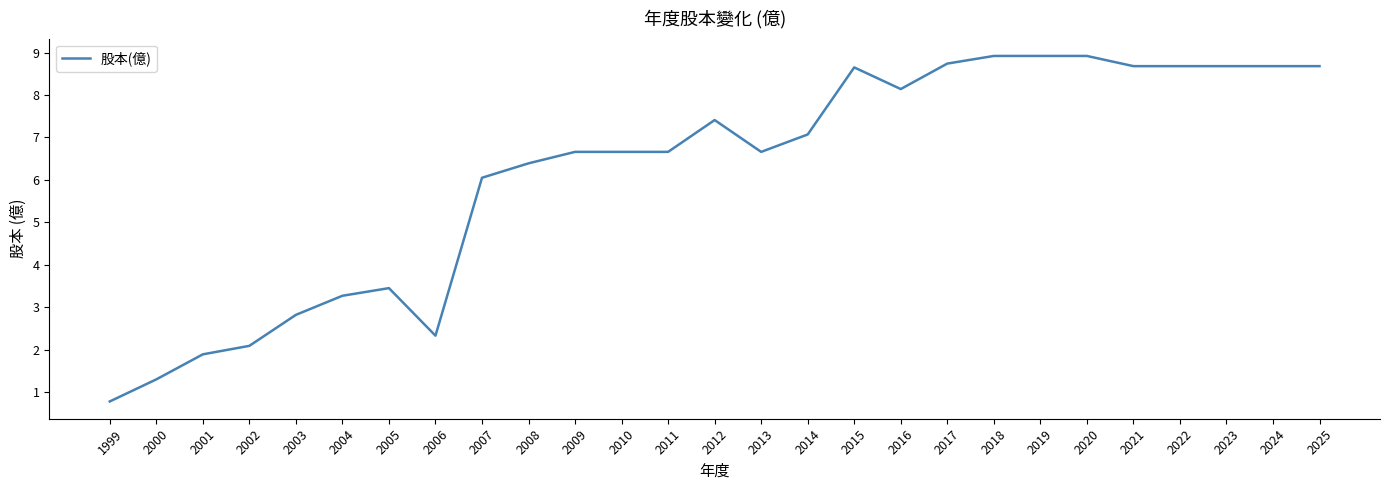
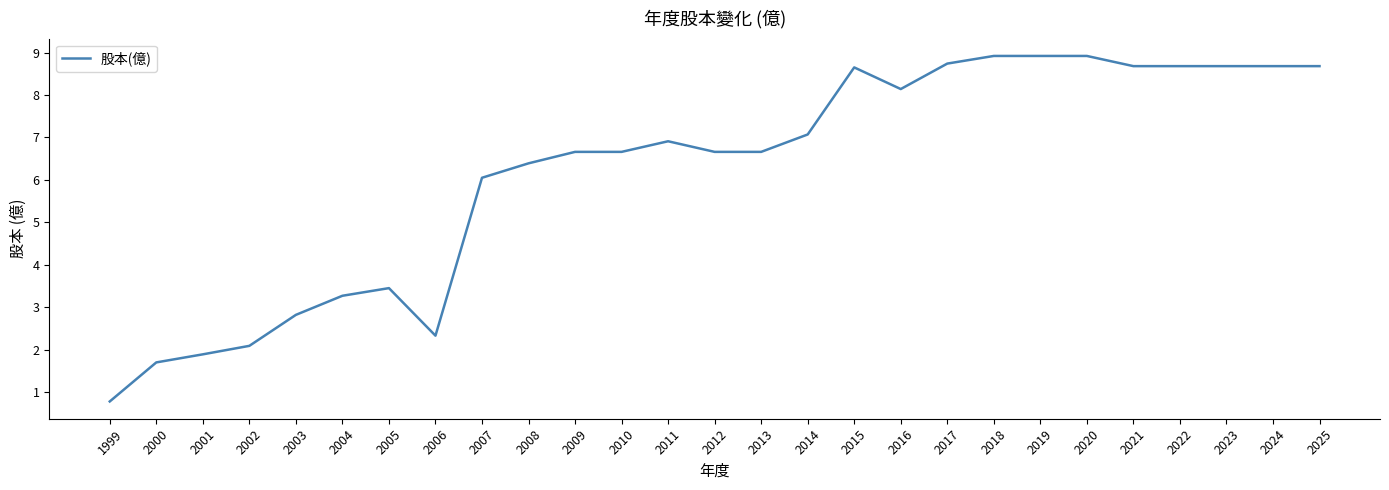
2000: 1.3 -> 1.7
2011: 6.7 -> 6.9
2012: 7.4 -> 6.7
